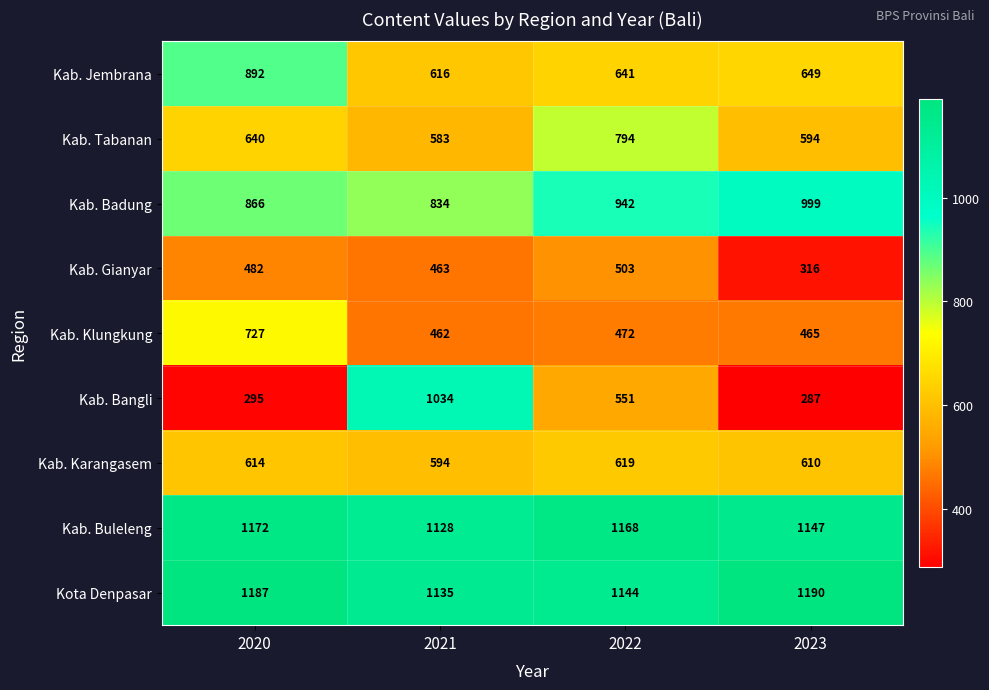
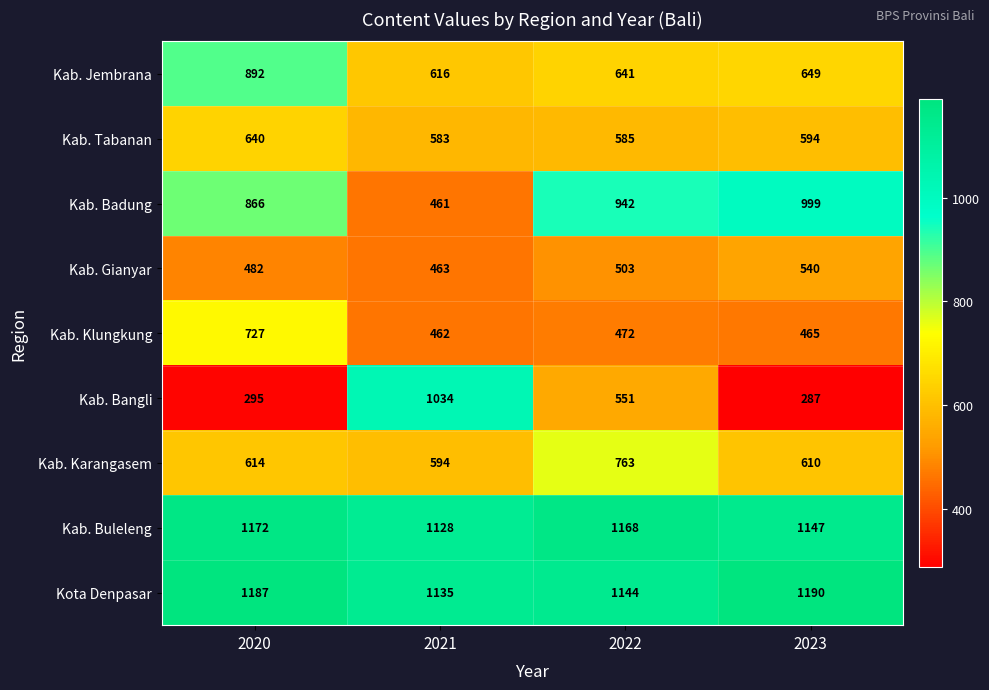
Kab. Tabanan, 2022: 794 -> 585
Kab. Badung, 2021: 834 -> 461
Kab. Gianyar, 2023: 316 -> 540
Kab. Karangasem, 2022: 619 -> 763
